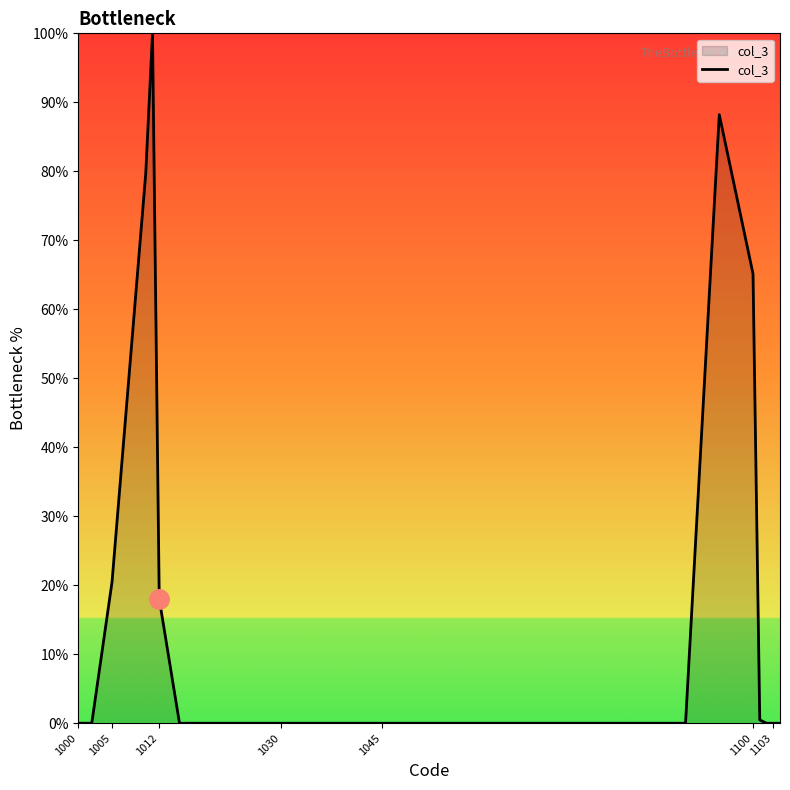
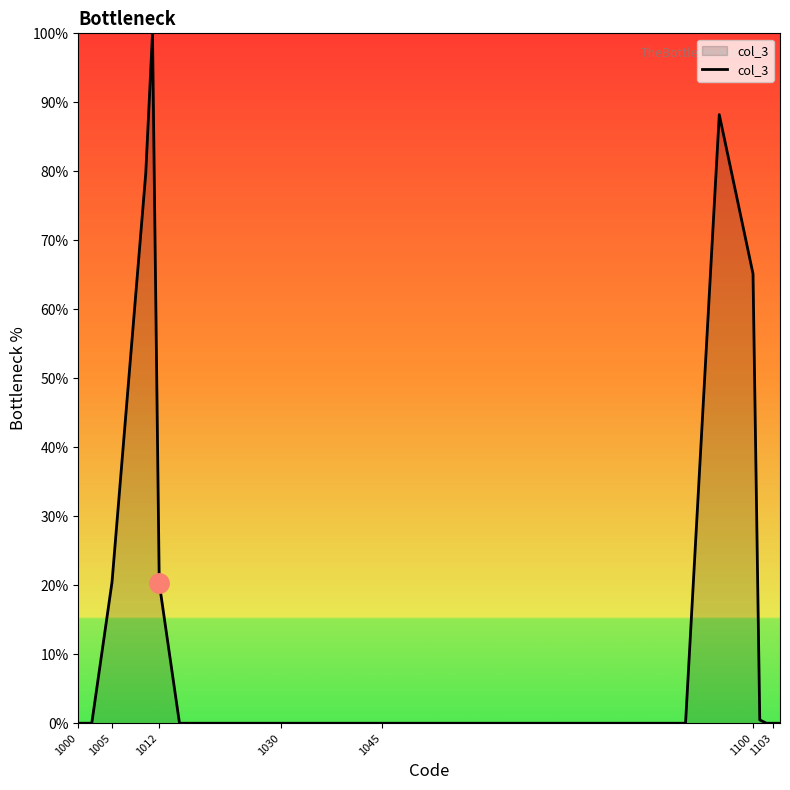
col_3, 1012: 18% -> 20%
